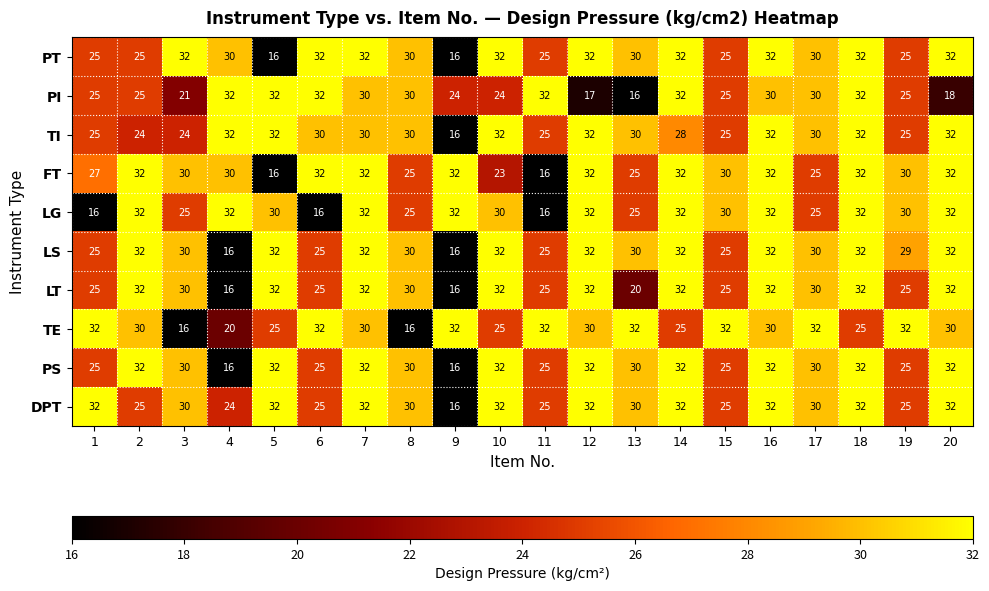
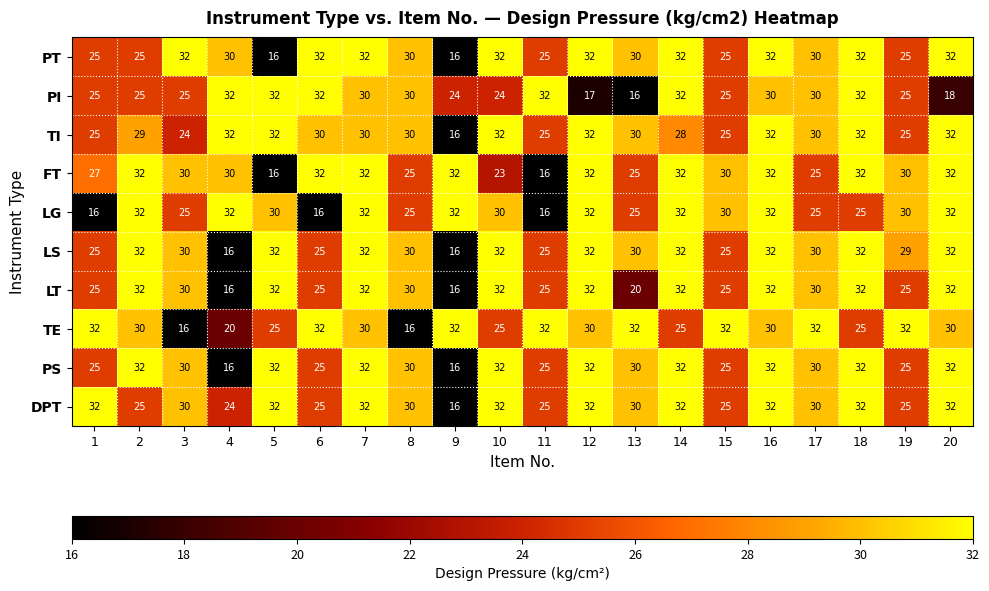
PI, 3: 21 -> 25
TI, 2: 24 -> 29
LG, 18: 32 -> 25
